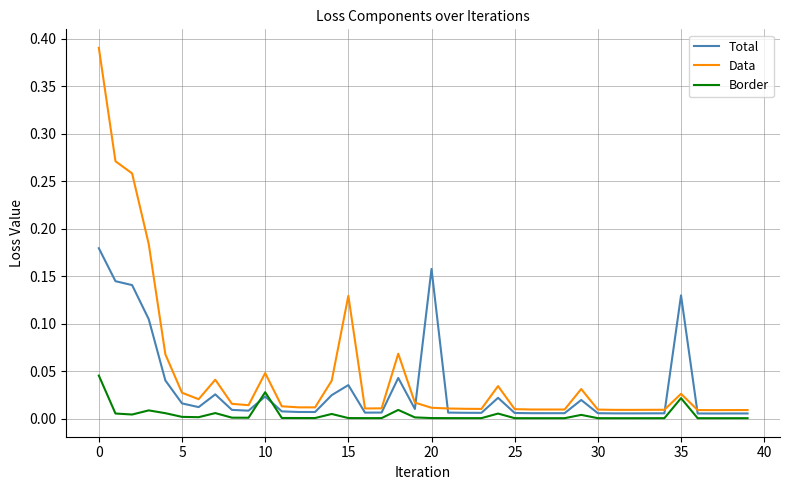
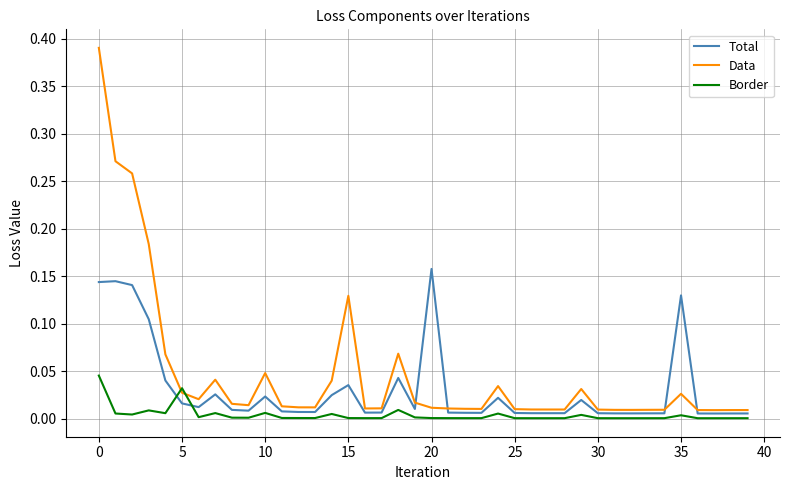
Total, 0: 0.18 -> 0.14
Border, 5: 0.00 -> 0.03
Border, 10: 0.03 -> 0.01
Border, 35: 0.02 -> 0.00
